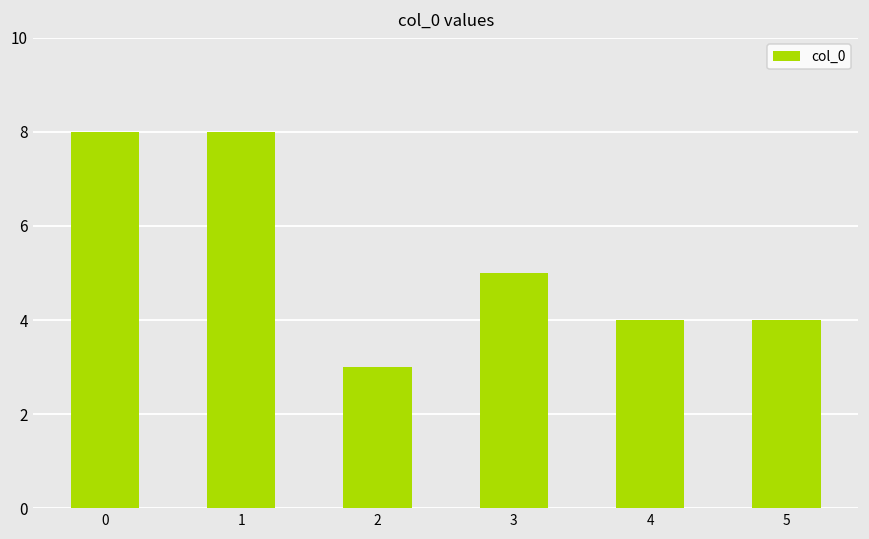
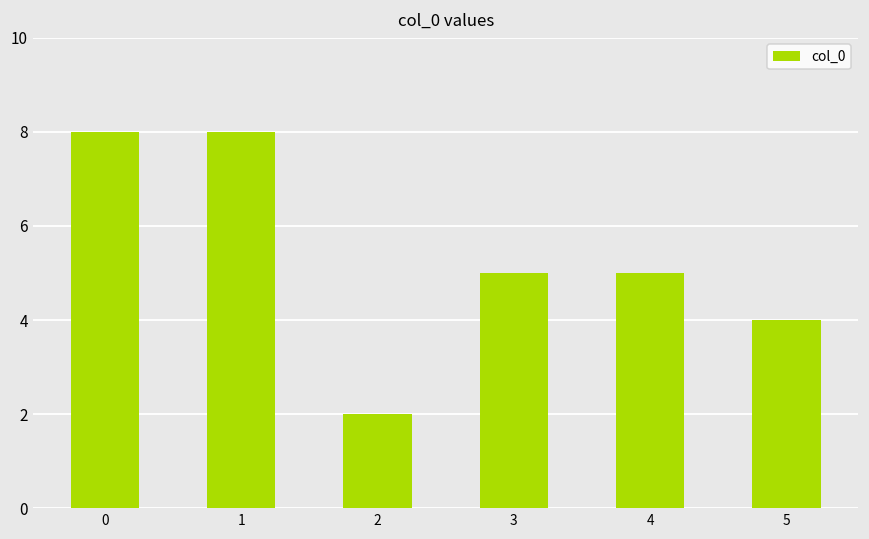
2: 3 -> 2
4: 4 -> 5
